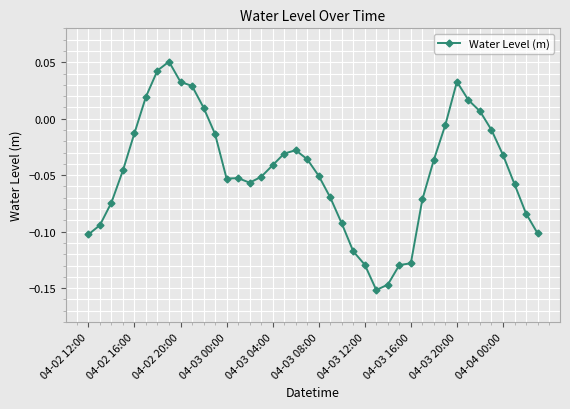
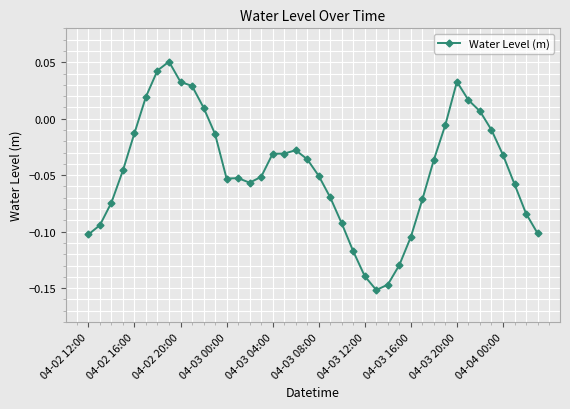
04-03 04:00: -0.041 -> -0.031
04-03 12:00: -0.129 -> -0.139
04-03 16:00: -0.128 -> -0.105
